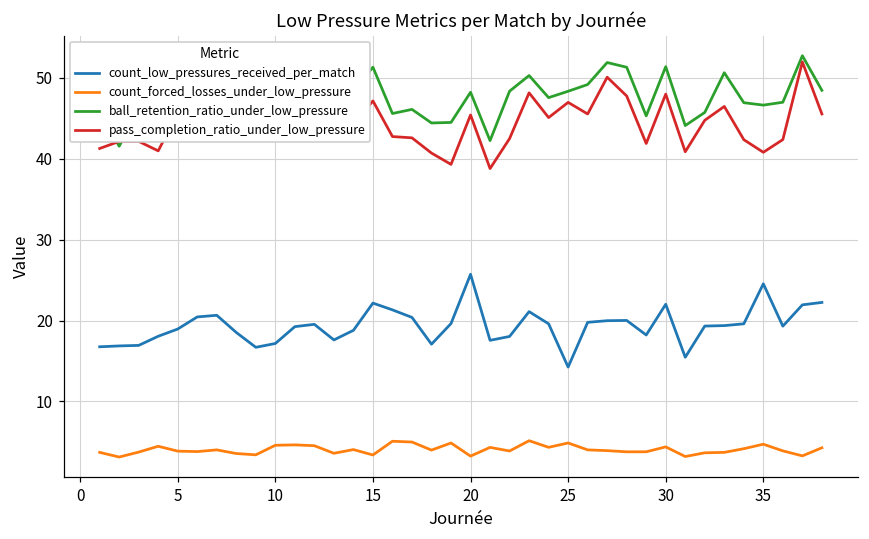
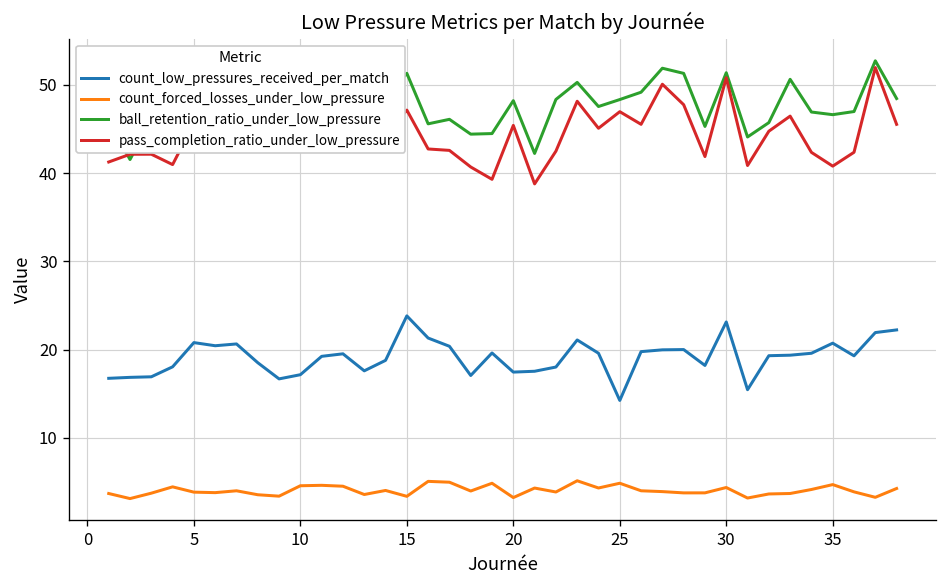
count_low_pressures_received_per_match, 5: 19 -> 21
count_low_pressures_received_per_match, 15: 22 -> 24
count_low_pressures_received_per_match, 20: 26 -> 17
count_low_pressures_received_per_match, 30: 22 -> 23
pass_completion_ratio_under_low_pressure, 30: 48 -> 51
count_low_pressures_received_per_match, 35: 25 -> 21
